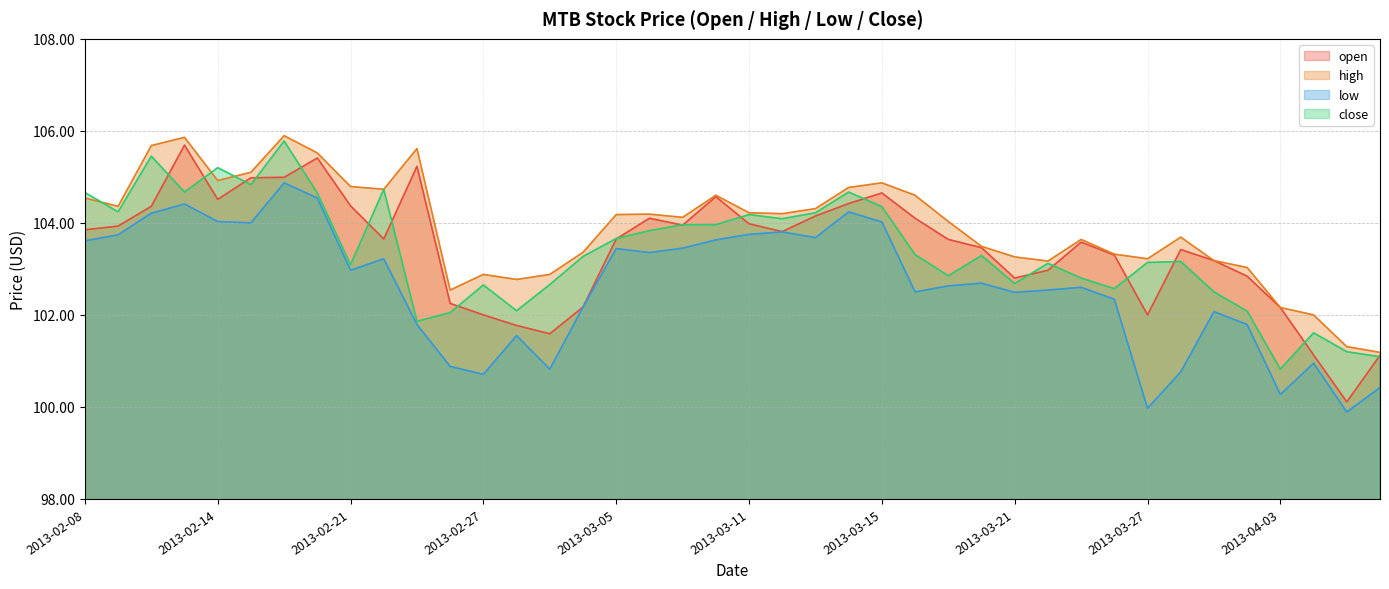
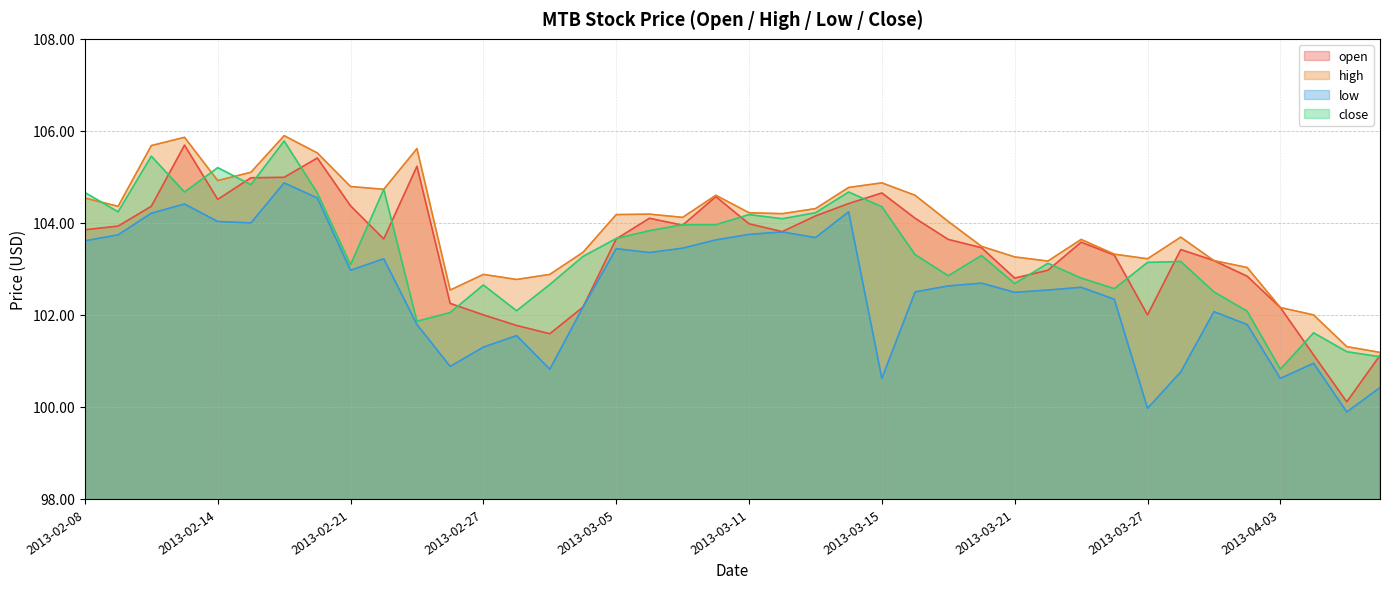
low, 2013-02-27: 100.7 -> 101.3
low, 2013-03-15: 104.0 -> 100.6
low, 2013-04-03: 100.3 -> 100.6
